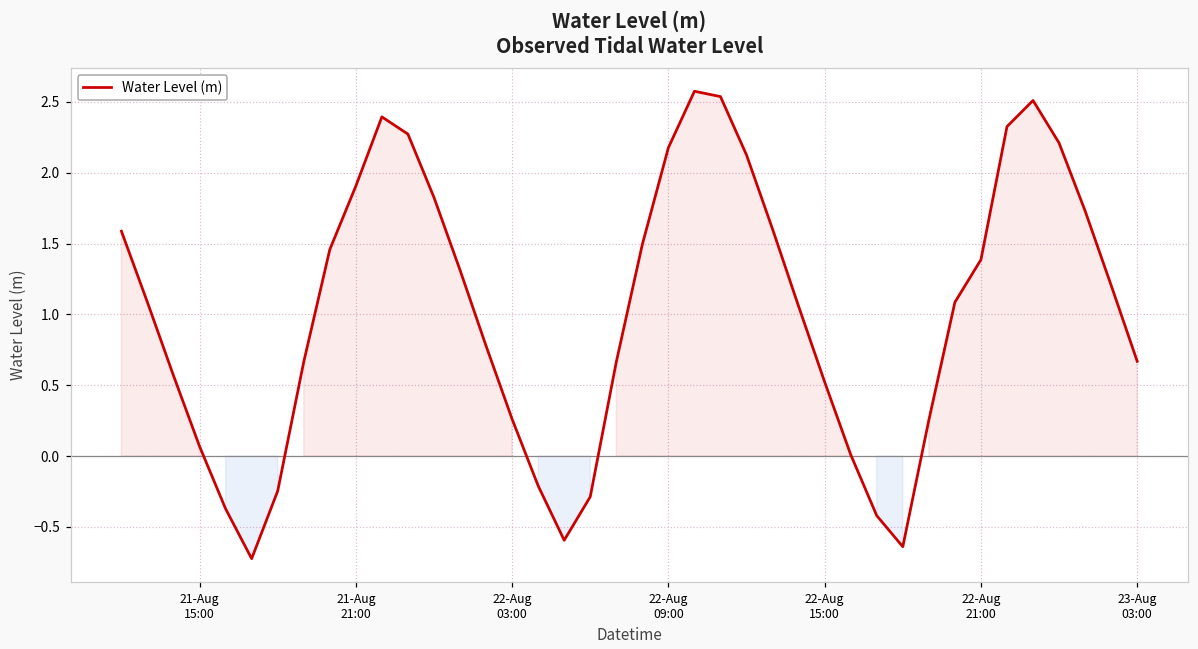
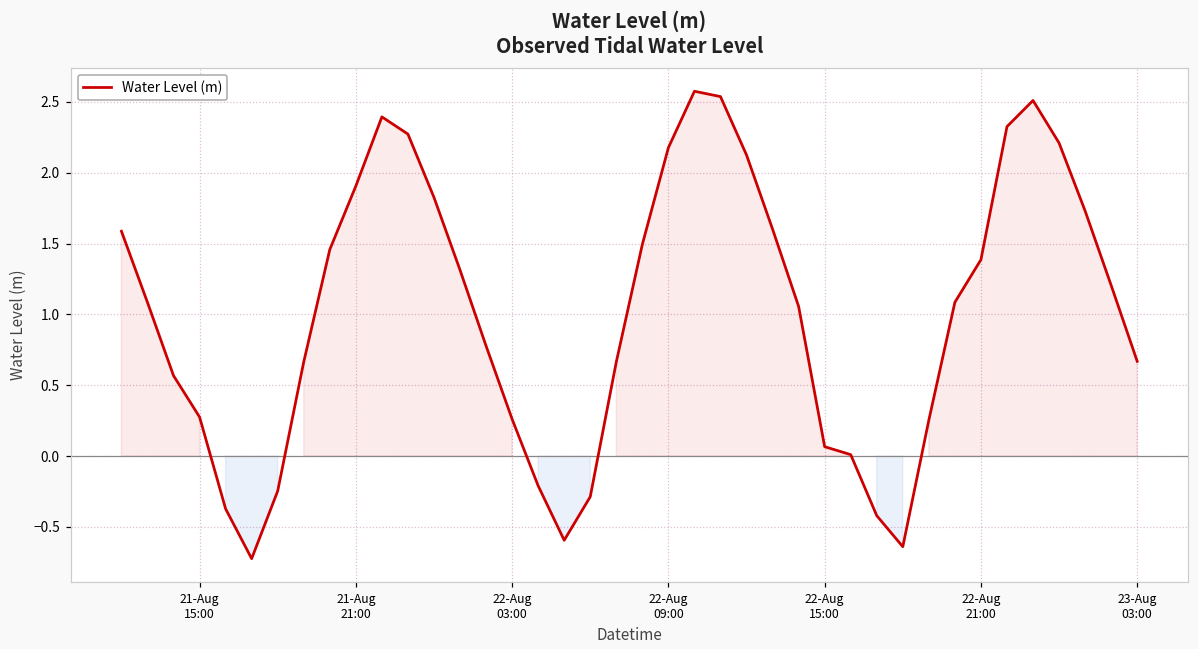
21-Aug 15:00: 0.07 -> 0.28
22-Aug 15:00: 0.52 -> 0.07
